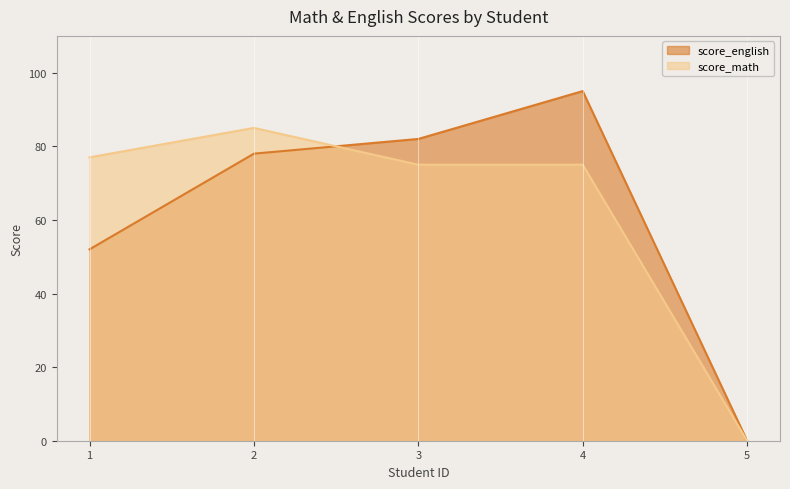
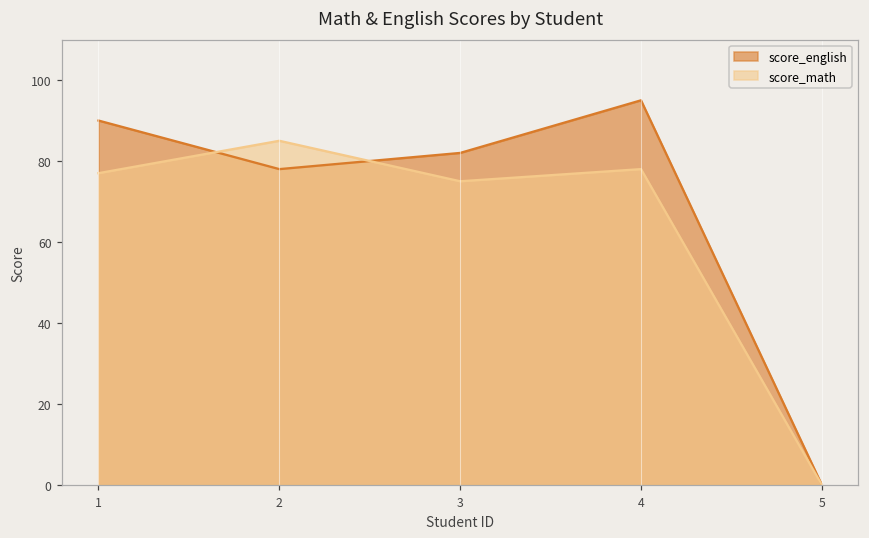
score_english, 1: 52 -> 90
score_math, 4: 75 -> 78
